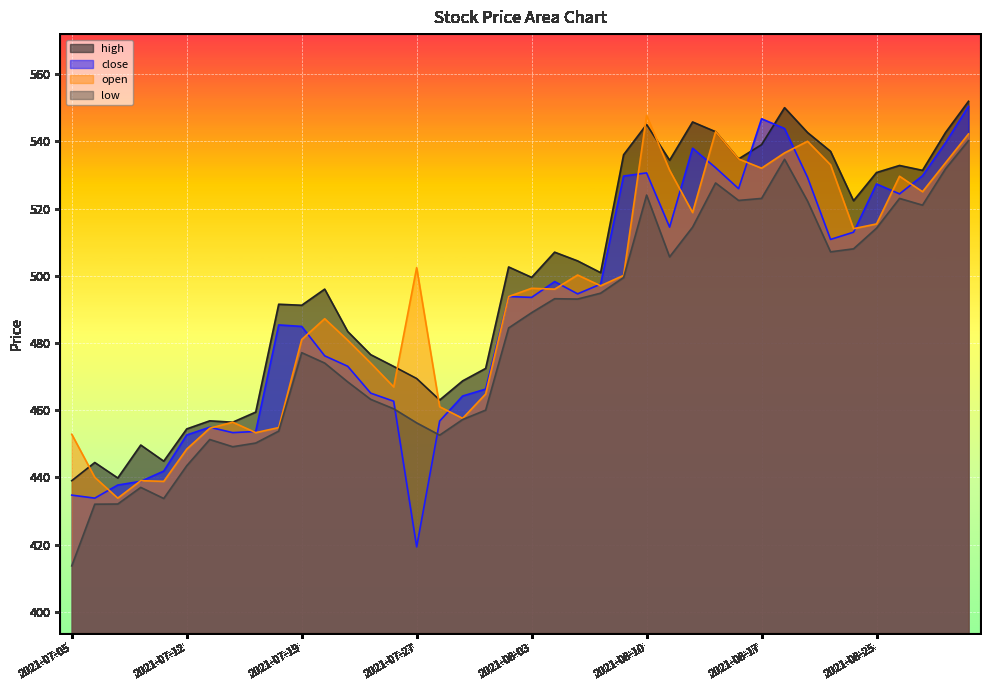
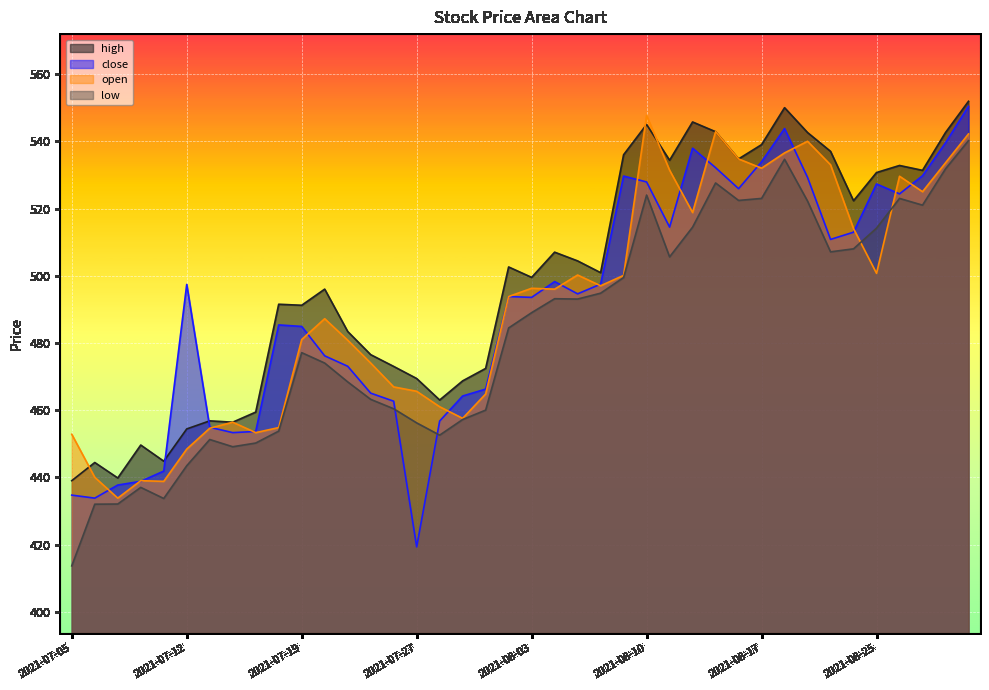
close, 2021-07-12: 453 -> 497
open, 2021-07-27: 502 -> 466
close, 2021-08-10: 531 -> 528
close, 2021-08-17: 547 -> 534
open, 2021-08-25: 515 -> 501
